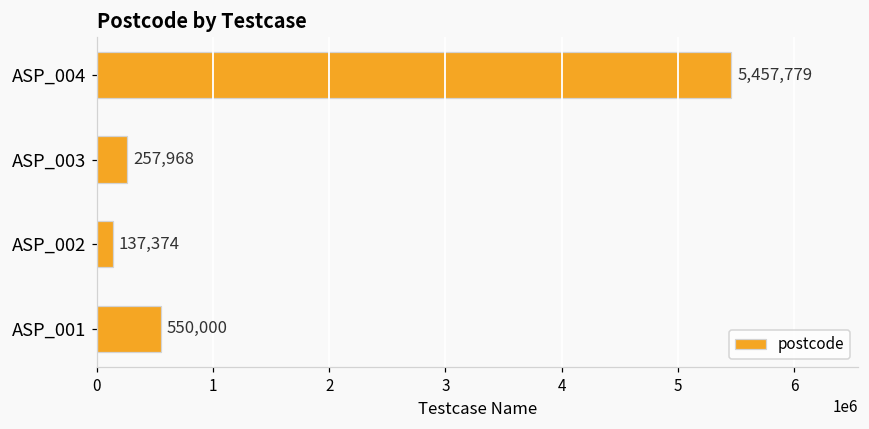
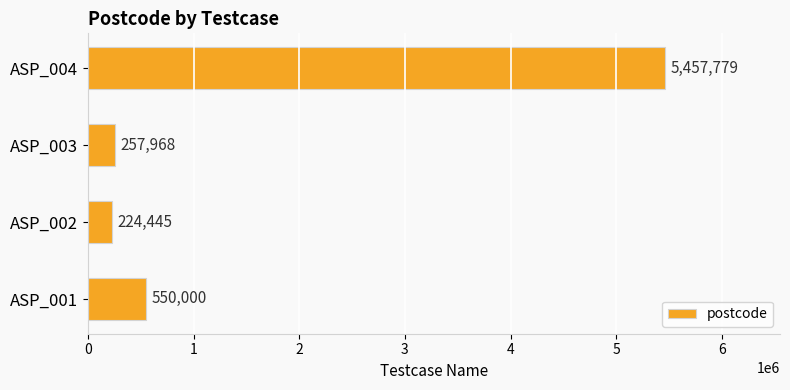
ASP_002: 137,374 -> 224,445
